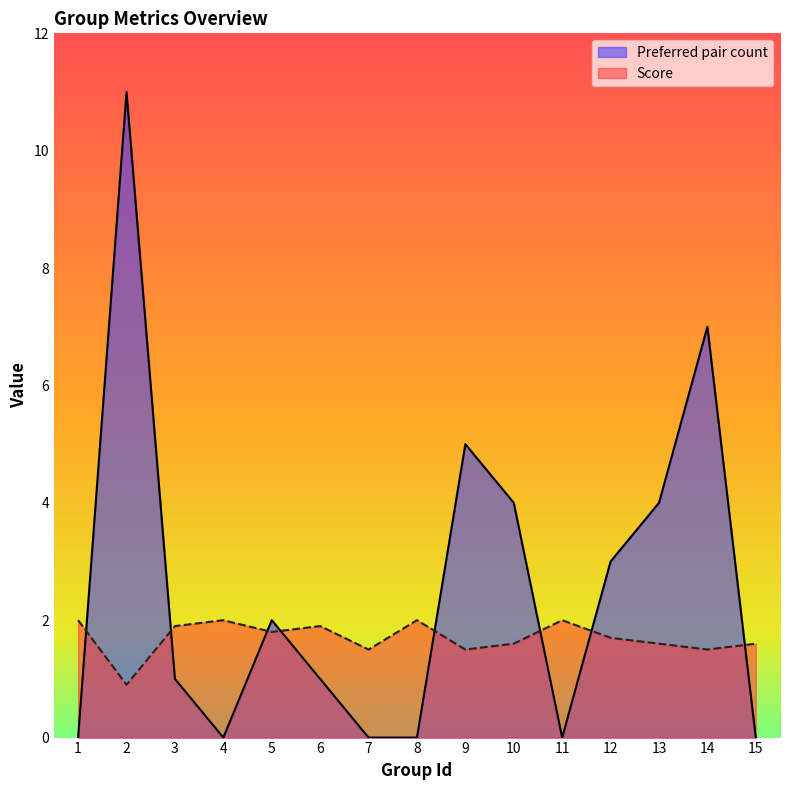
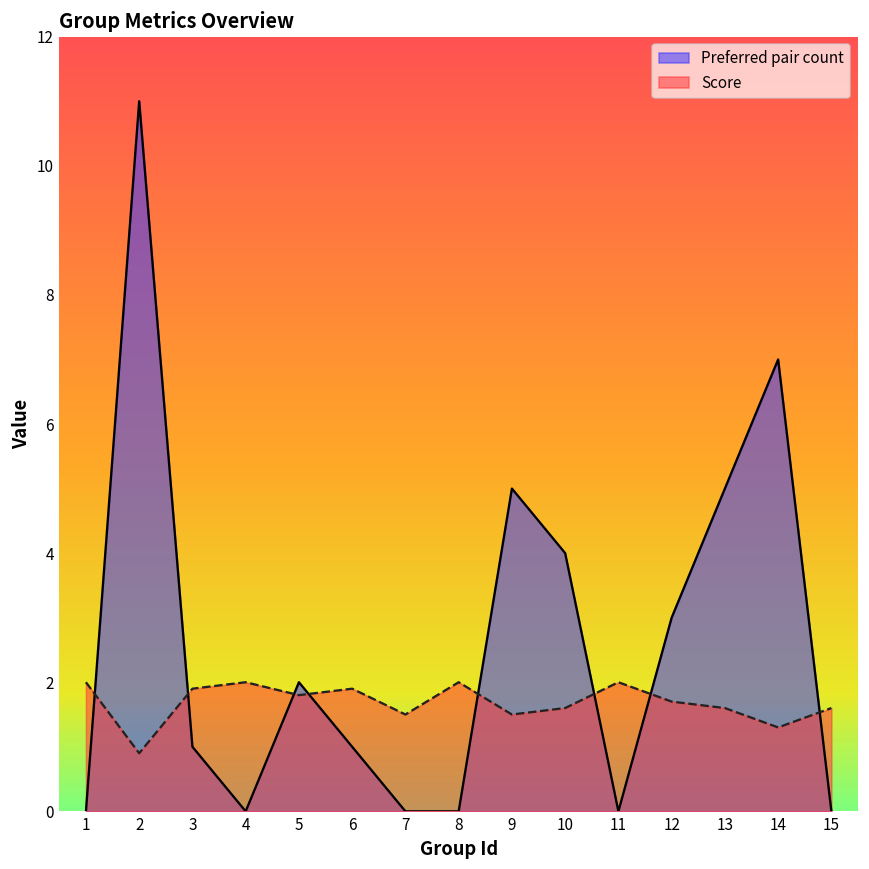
Preferred pair count, 13: 4 -> 5
Score, 14: 1.5 -> 1.3
